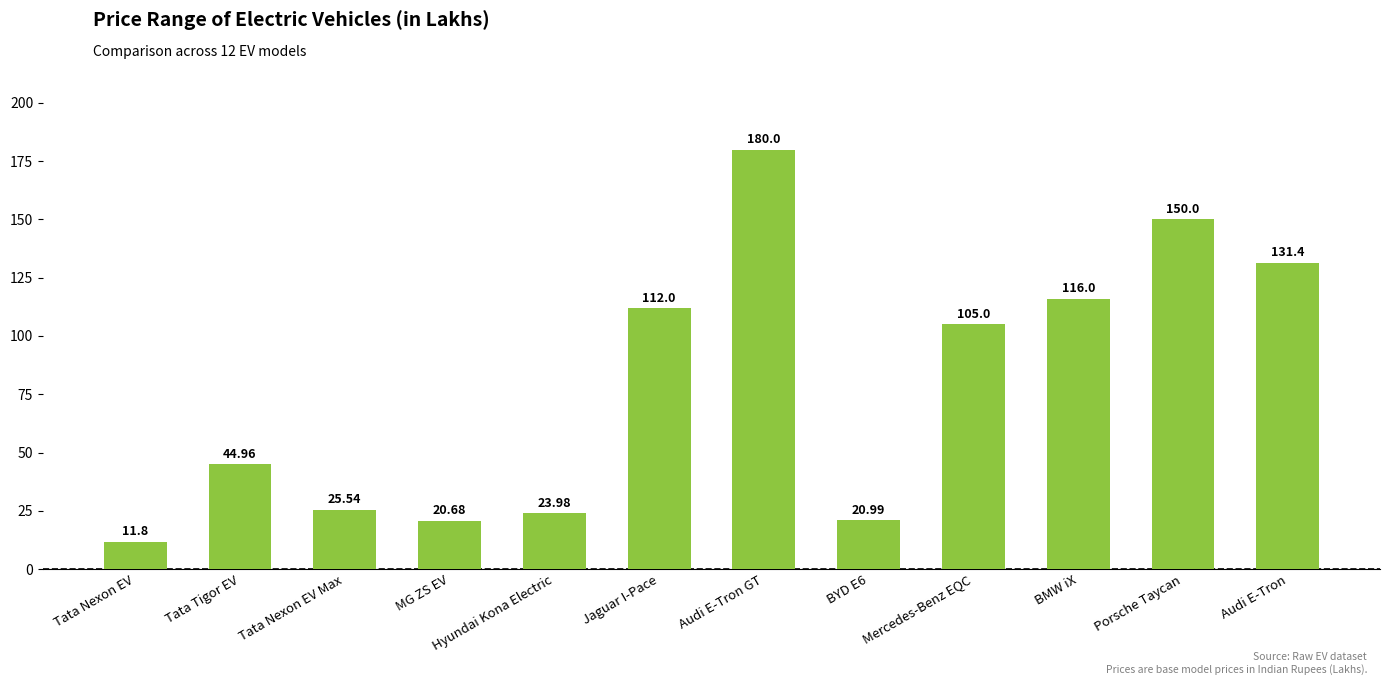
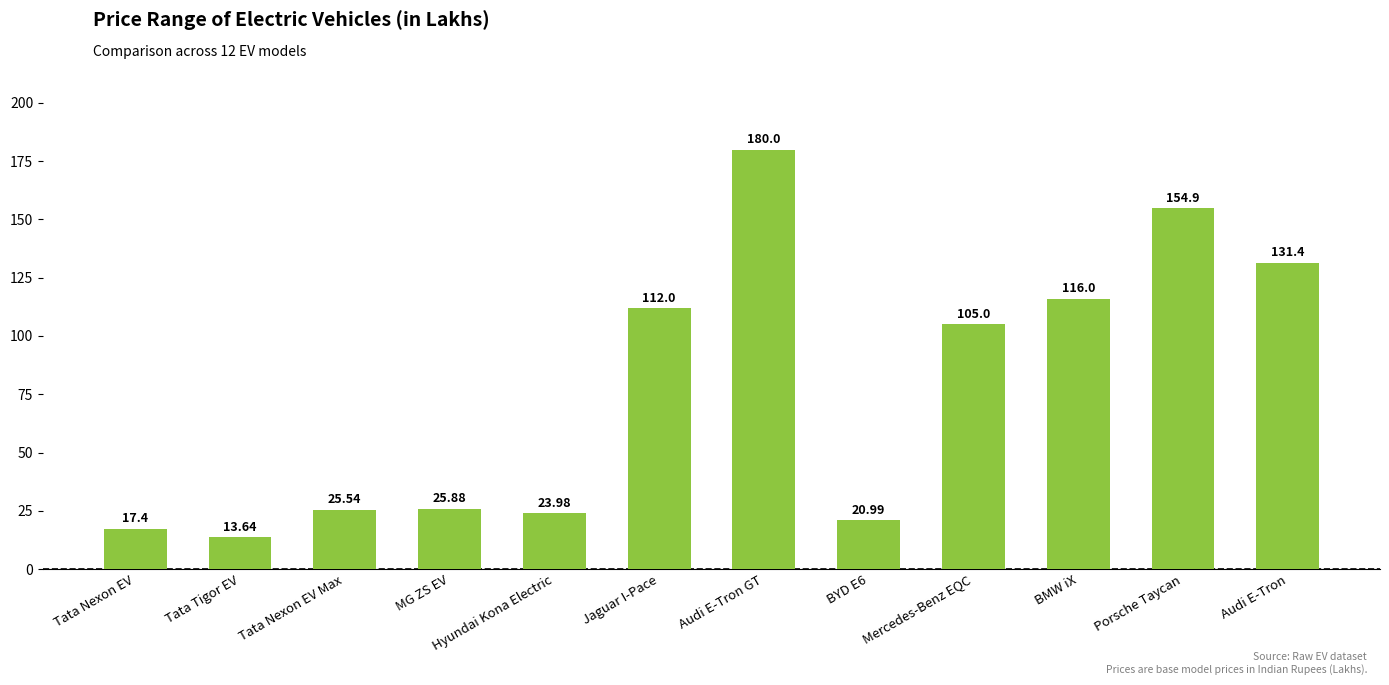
Tata Nexon EV: 11.8 -> 17.4
Tata Tigor EV: 44.96 -> 13.64
MG ZS EV: 20.68 -> 25.88
Porsche Taycan: 150.0 -> 154.9
